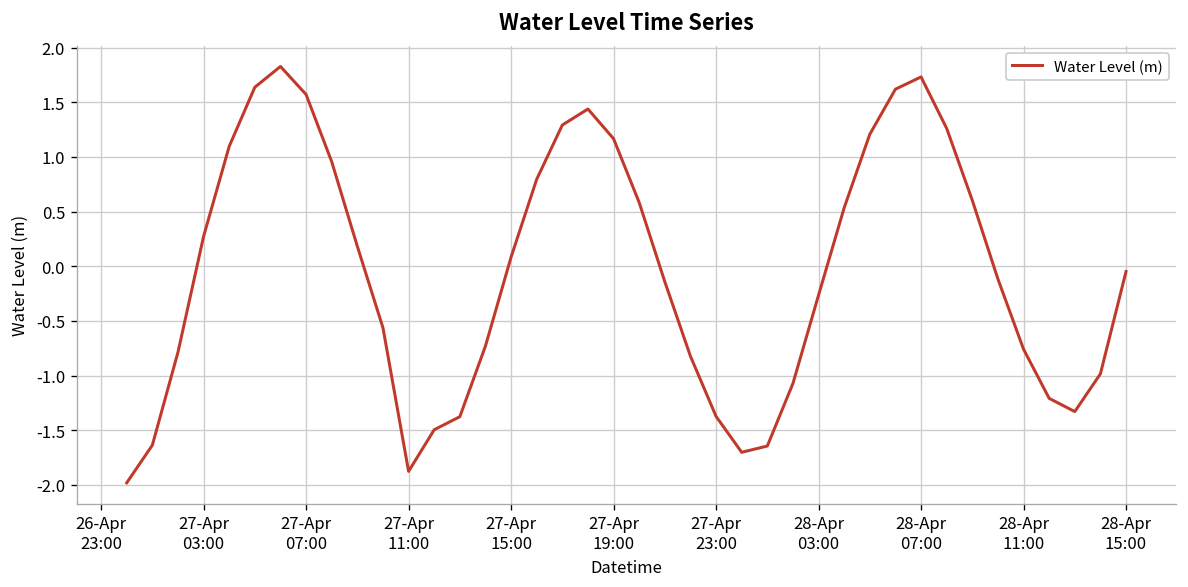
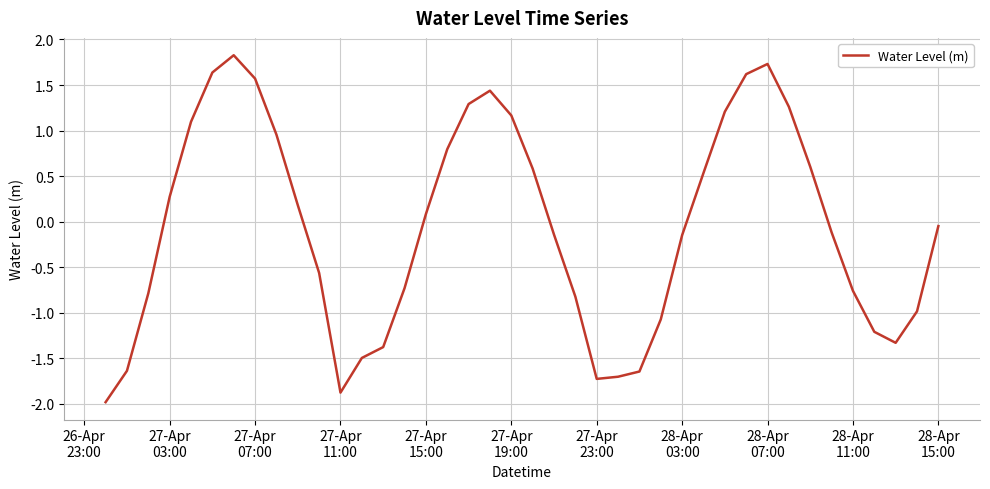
27-Apr 23:00: -1.4 -> -1.7
28-Apr 03:00: -0.3 -> -0.1
